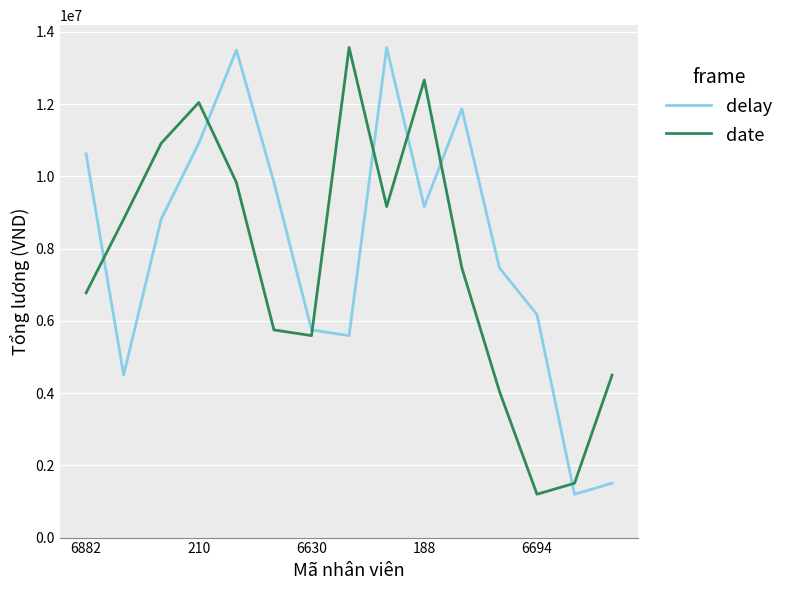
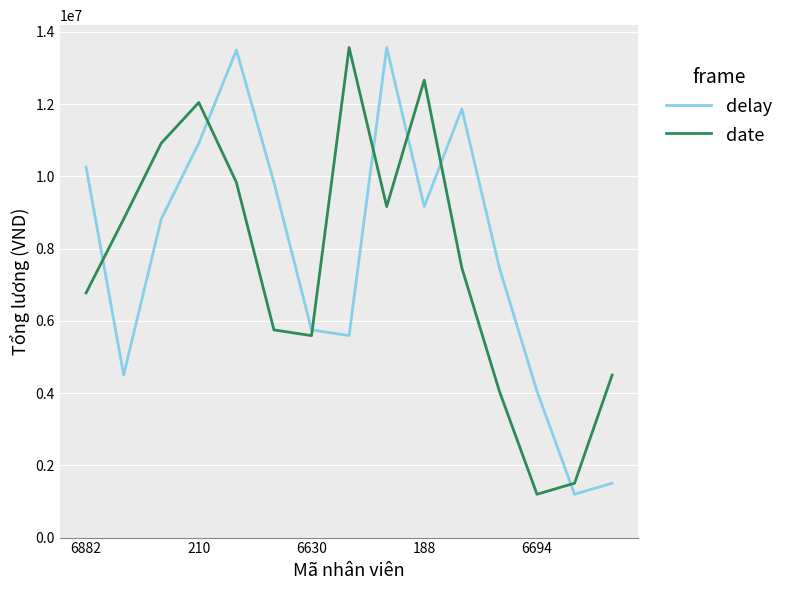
delay, 6882: 10600000 -> 10300000
delay, 6694: 6200000 -> 4100000
